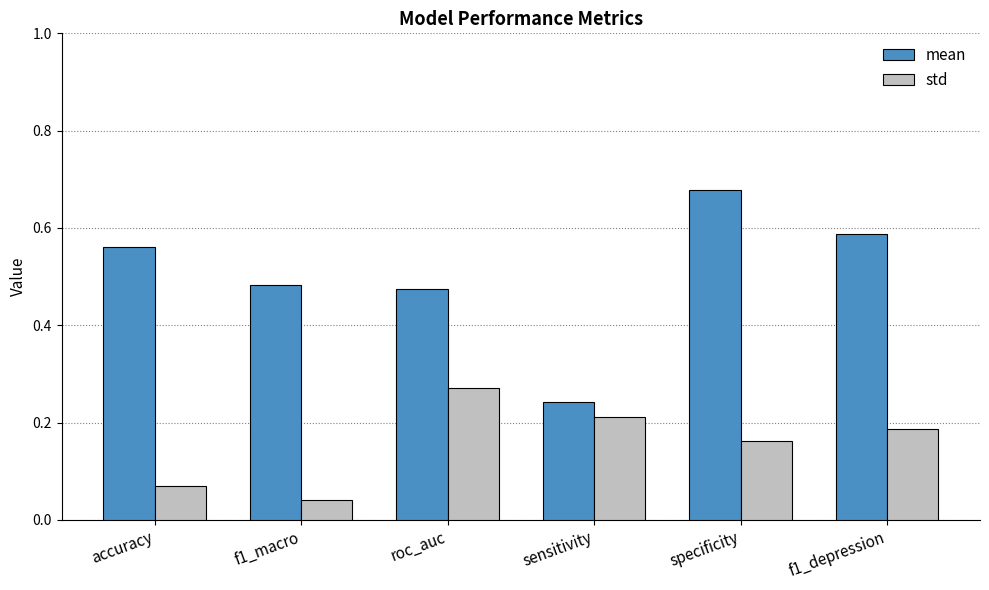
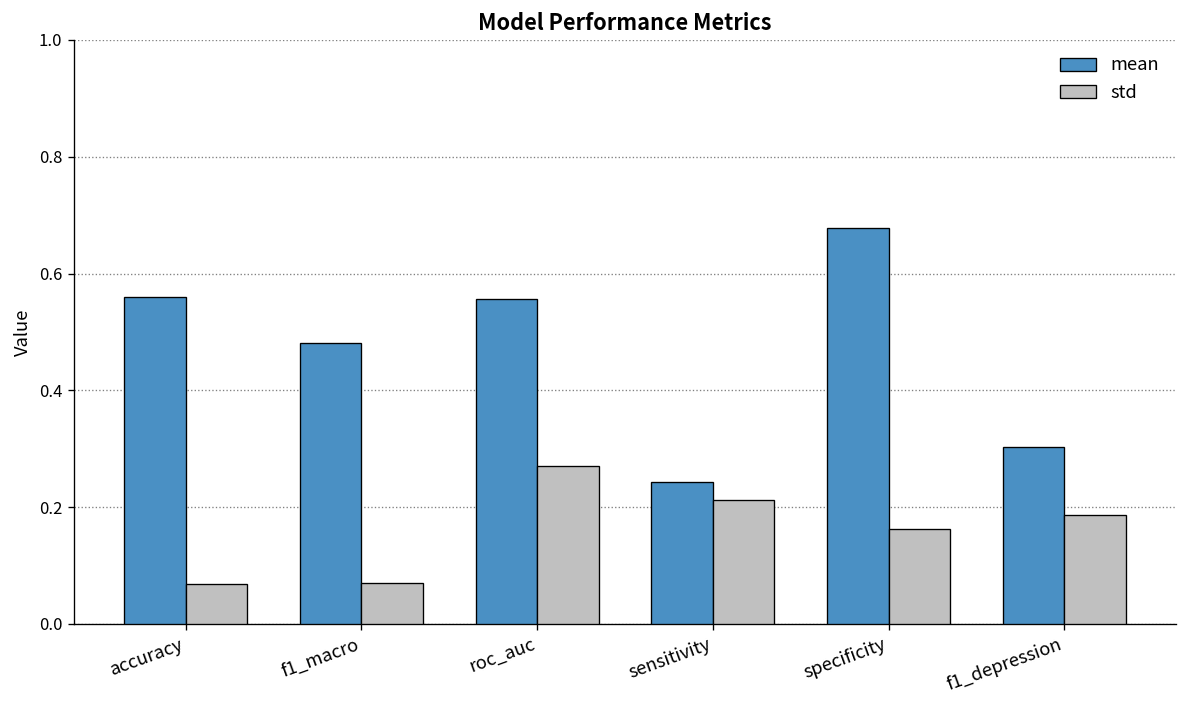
std, f1_macro: 0.04 -> 0.07
mean, roc_auc: 0.47 -> 0.56
mean, f1_depression: 0.59 -> 0.30
